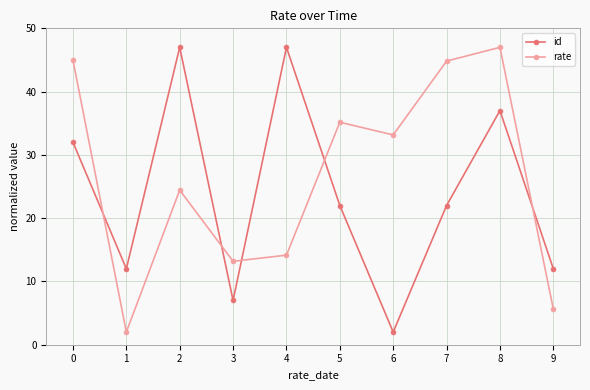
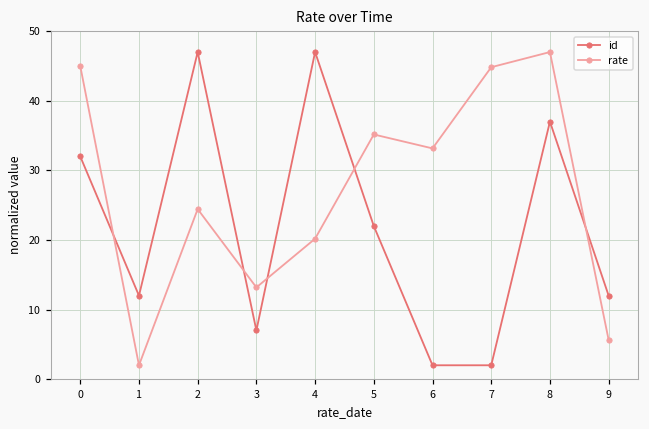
rate, 4: 14 -> 20
id, 7: 22 -> 2
